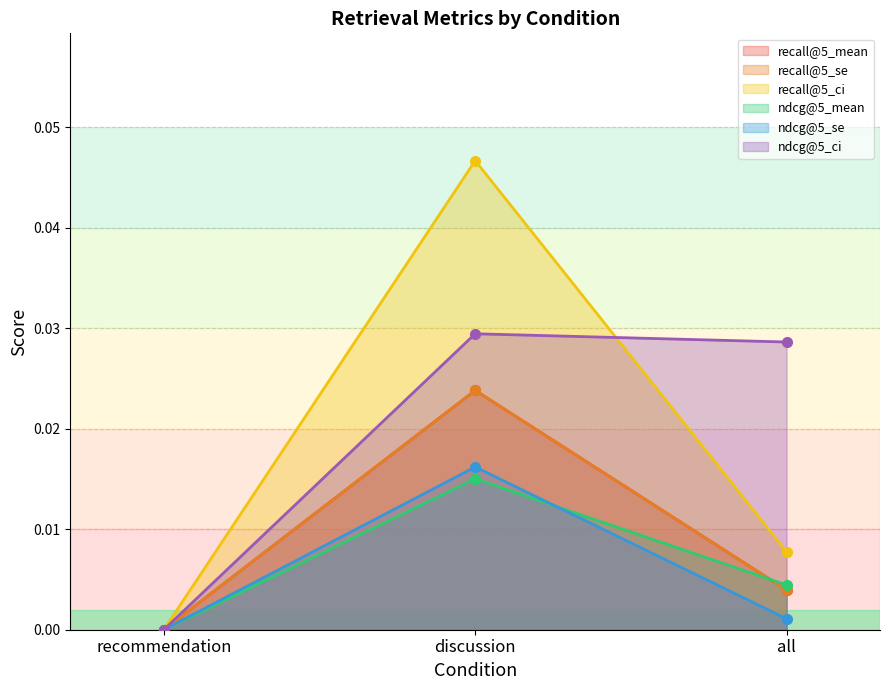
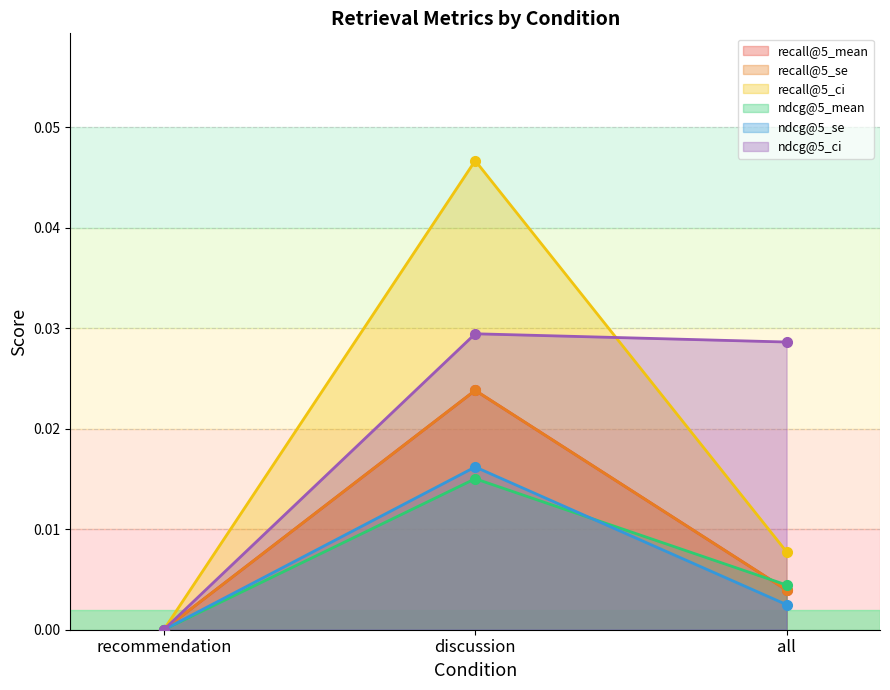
ndcg@5_se, all: 0.0011 -> 0.0025
